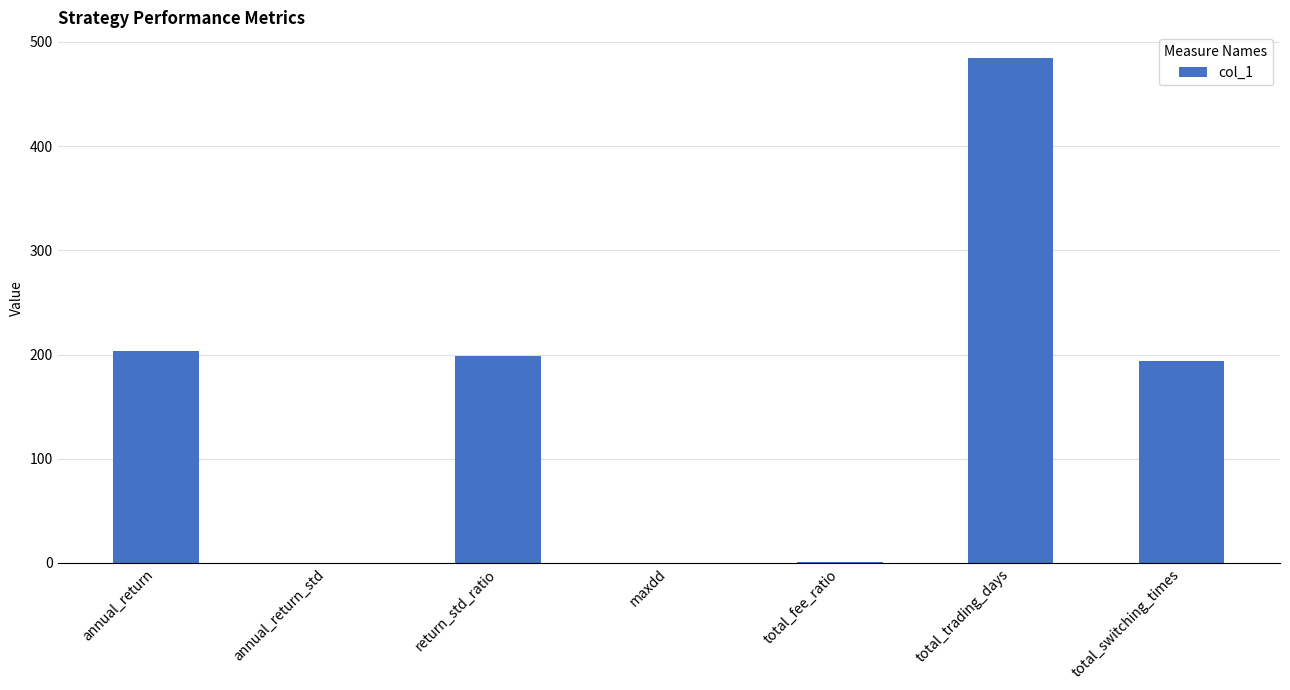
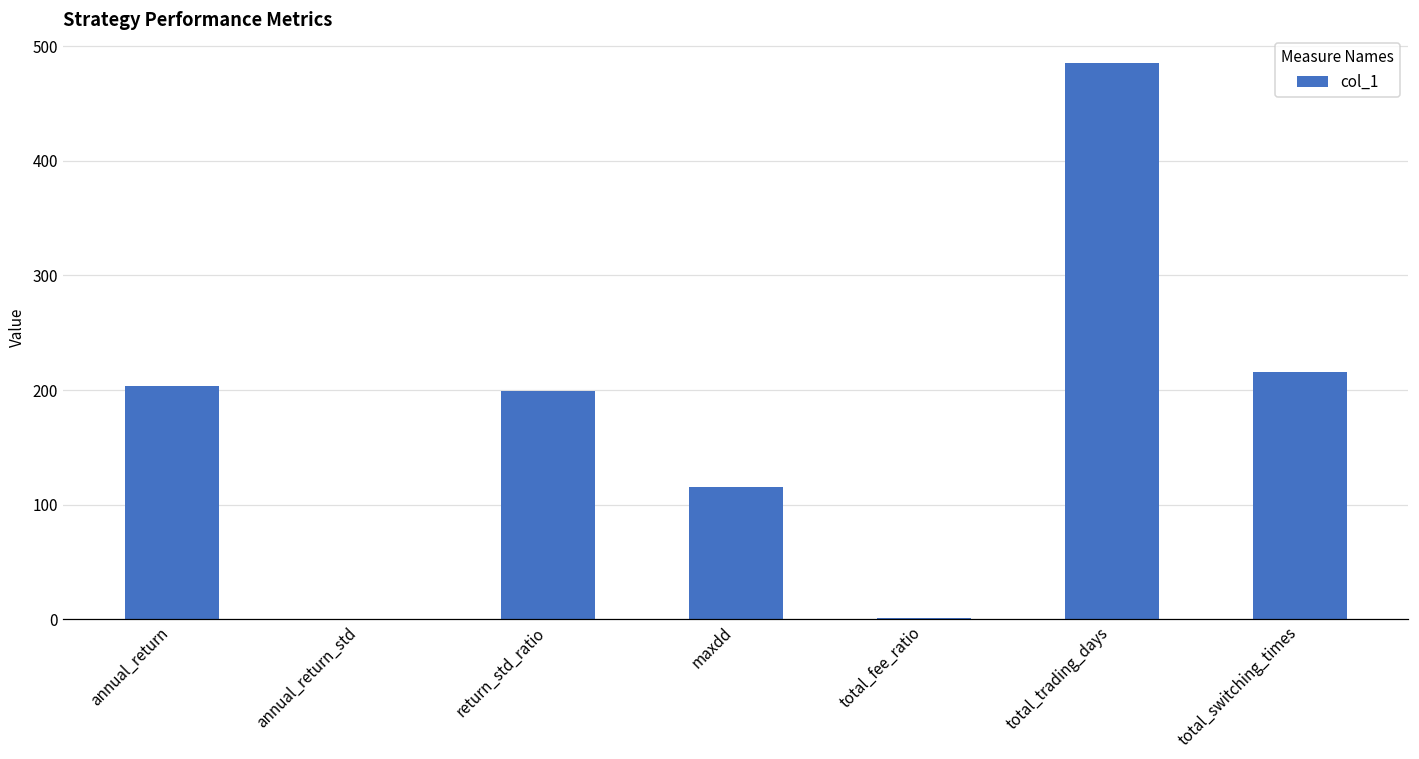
maxdd: 0 -> 115
total_switching_times: 194 -> 216
